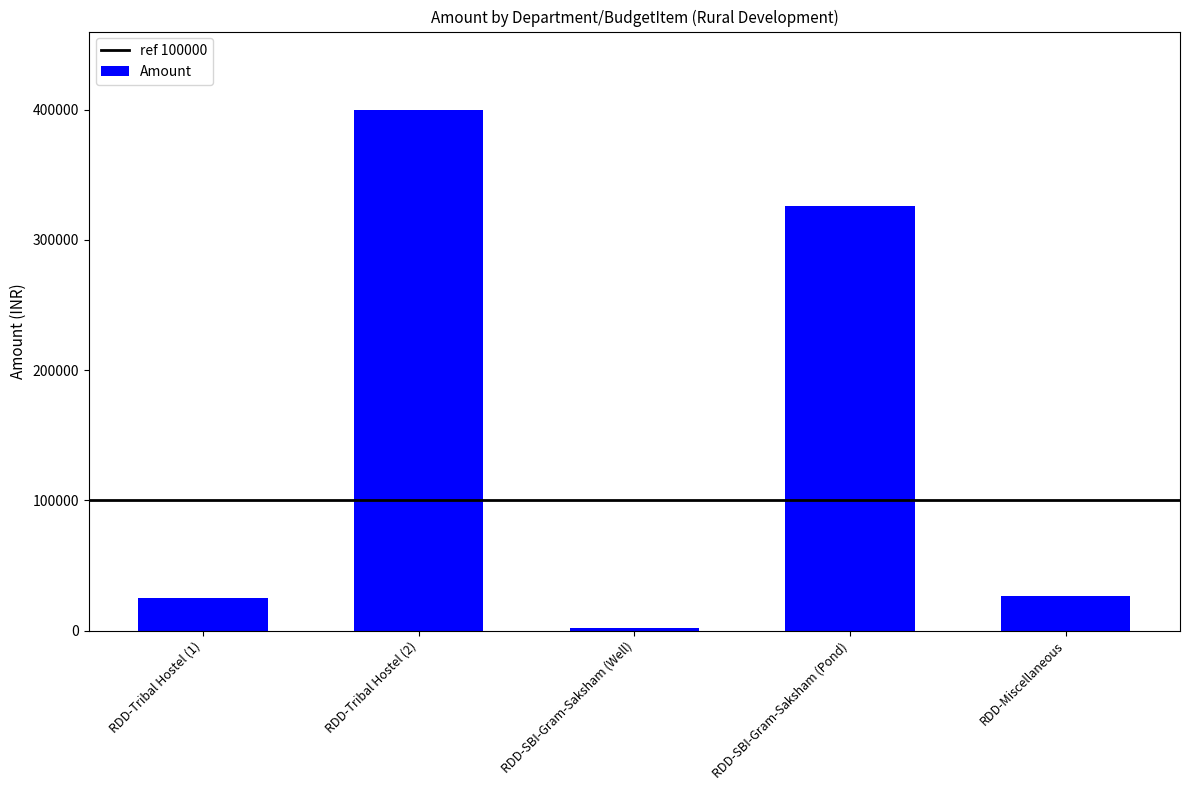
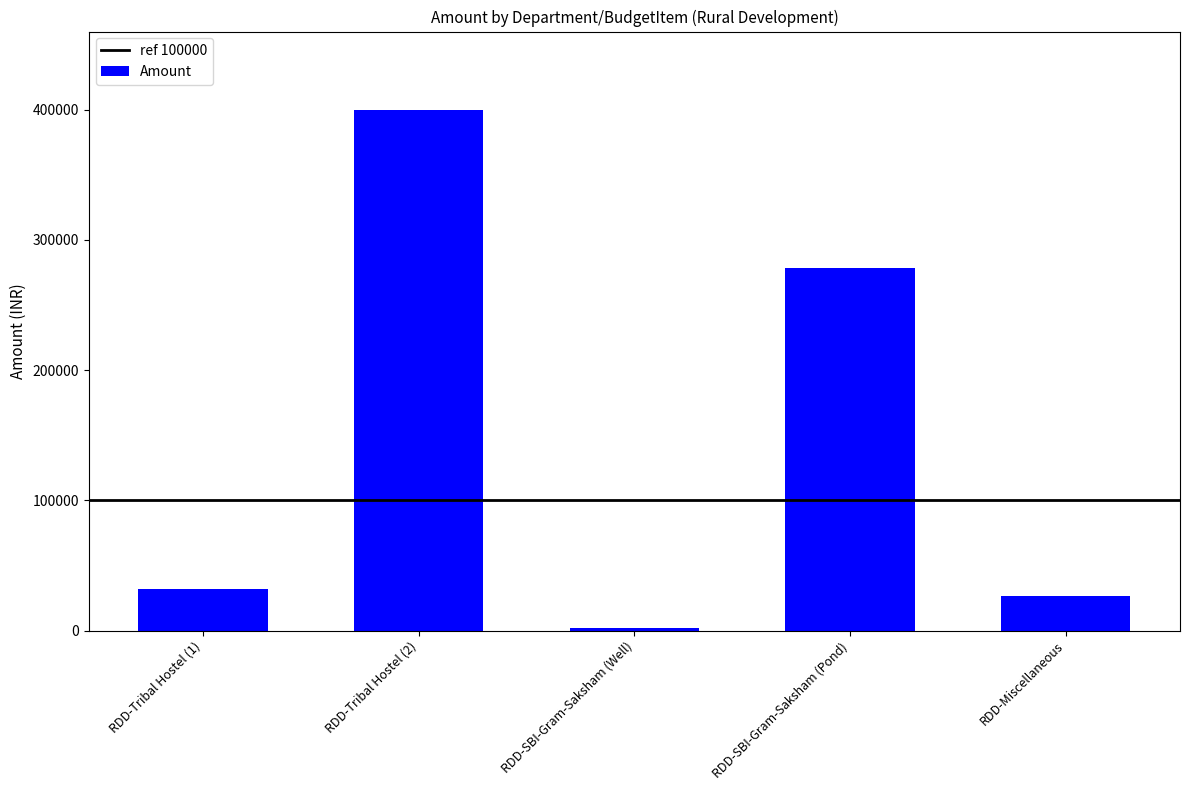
RDD-Tribal Hostel (1): 25000 -> 32000
RDD-SBI-Gram-Saksham (Pond): 326000 -> 279000
